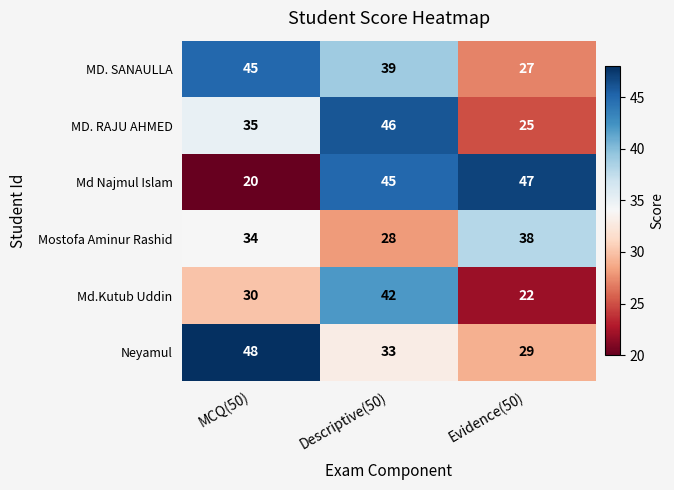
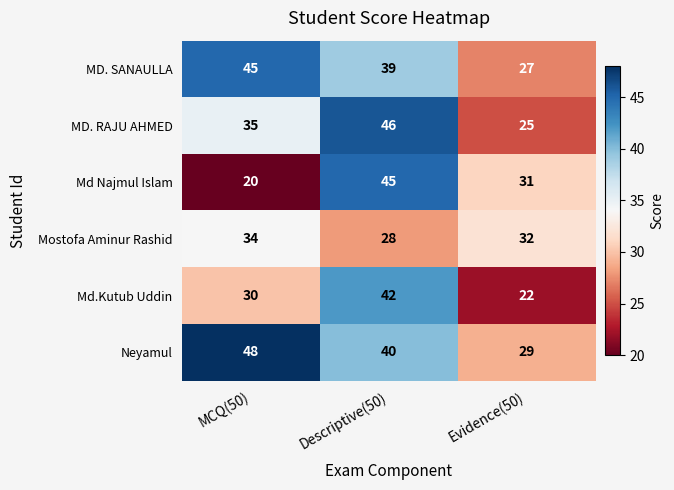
Md Najmul Islam, Evidence(50): 47 -> 31
Mostofa Aminur Rashid, Evidence(50): 38 -> 32
Neyamul, Descriptive(50): 33 -> 40
